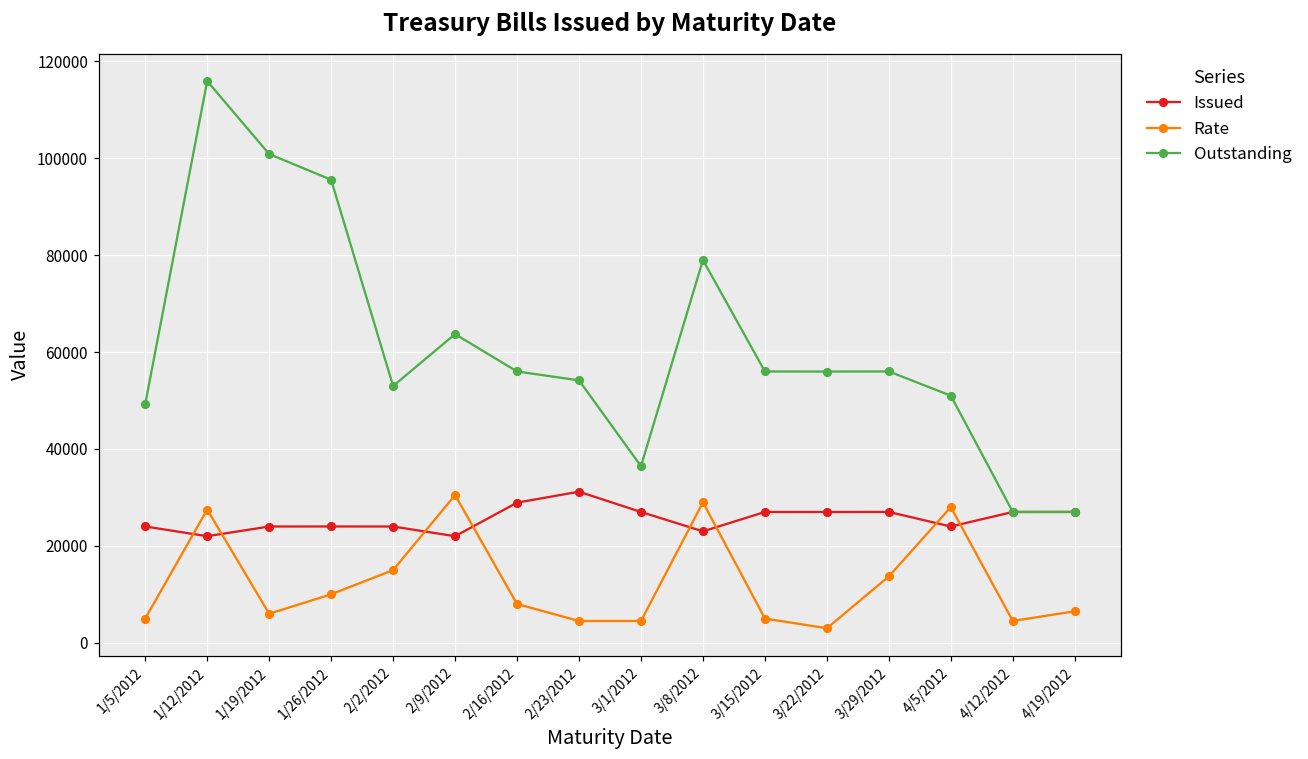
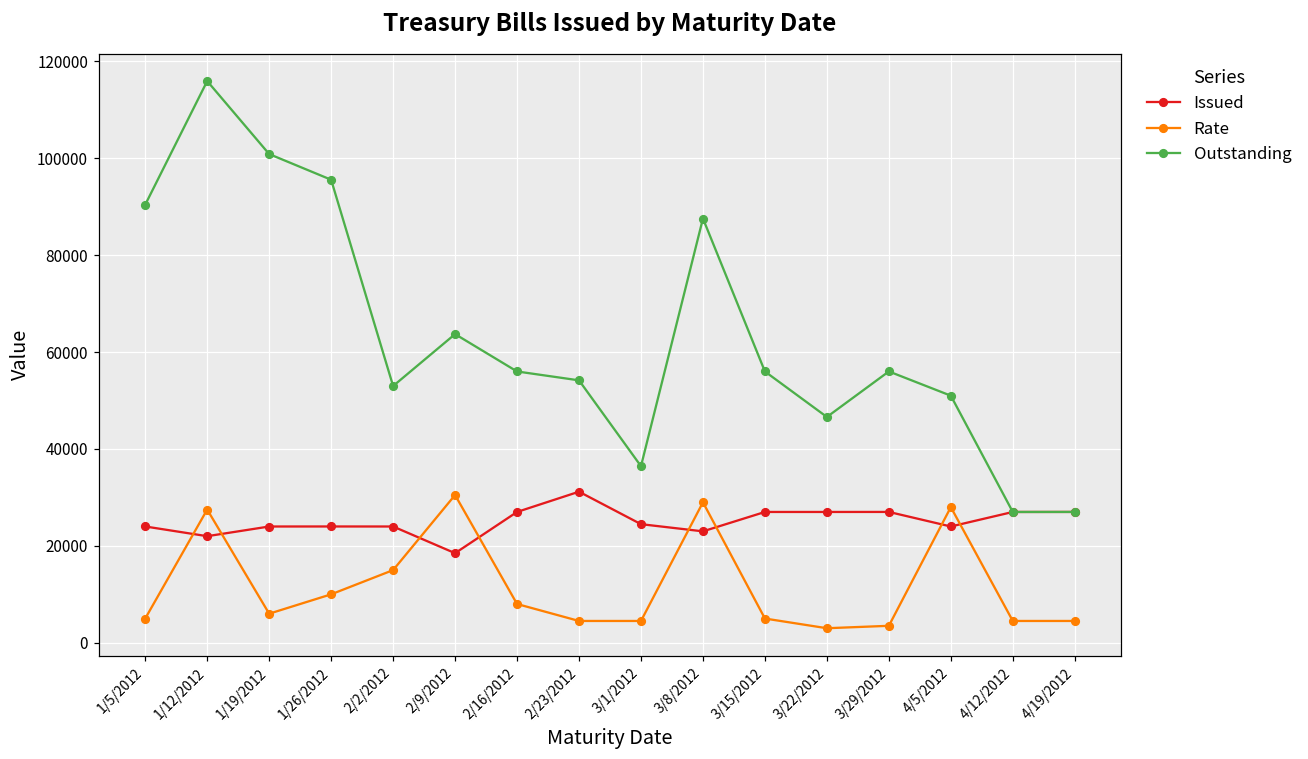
Outstanding, 1/5/2012: 49000 -> 90000
Issued, 2/9/2012: 22000 -> 18000
Issued, 2/16/2012: 29000 -> 27000
Issued, 3/1/2012: 27000 -> 24000
Outstanding, 3/8/2012: 79000 -> 88000
Outstanding, 3/22/2012: 56000 -> 47000
Rate, 3/29/2012: 14000 -> 4000
Rate, 4/19/2012: 7000 -> 5000
